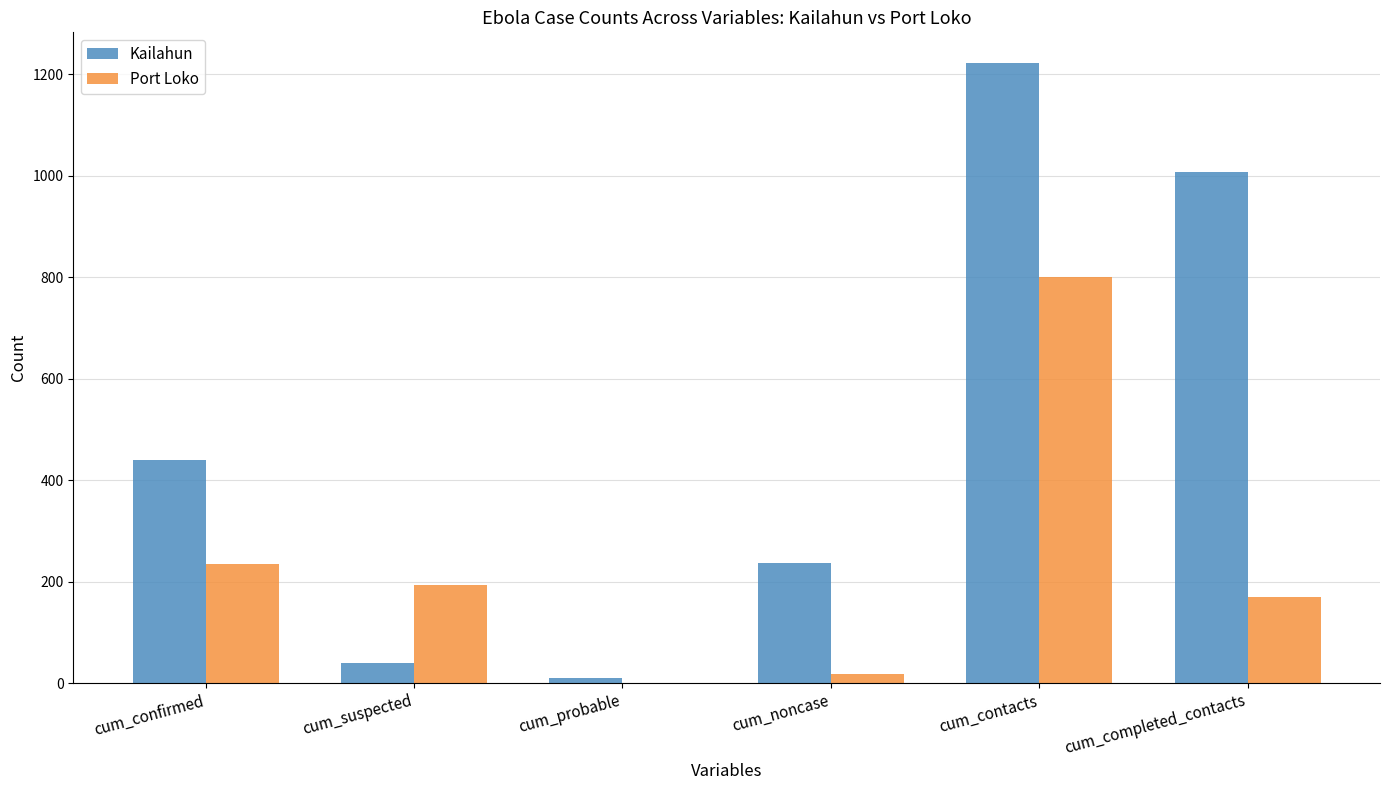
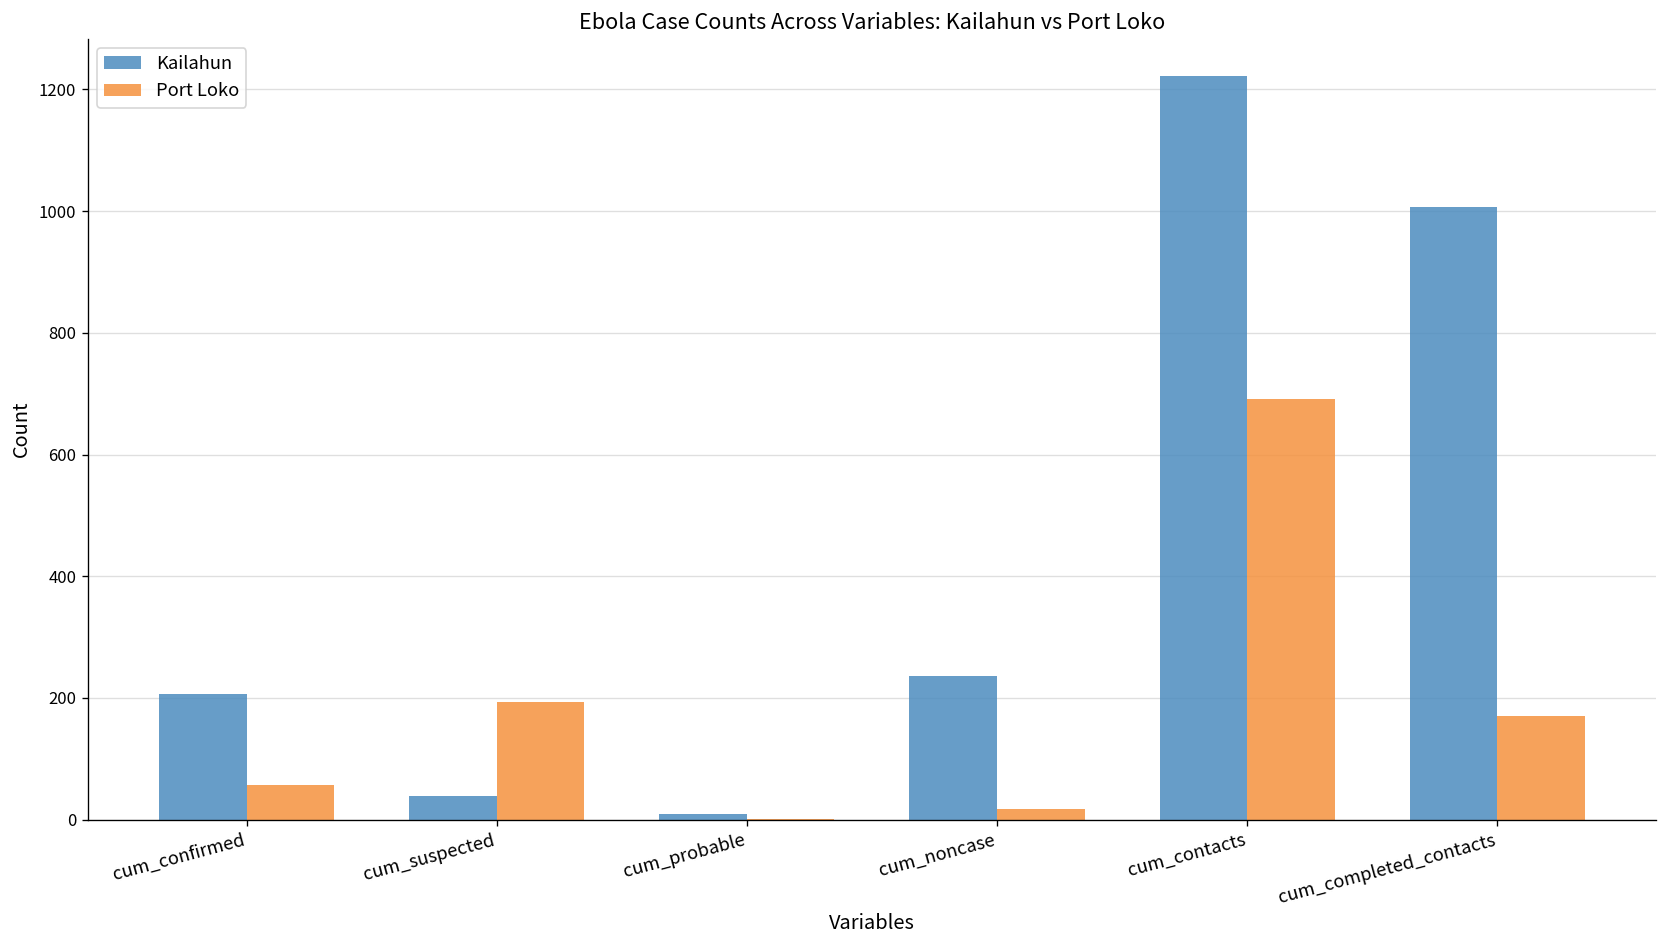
Kailahun, cum_confirmed: 440 -> 210
Port Loko, cum_confirmed: 230 -> 60
Port Loko, cum_contacts: 800 -> 690
